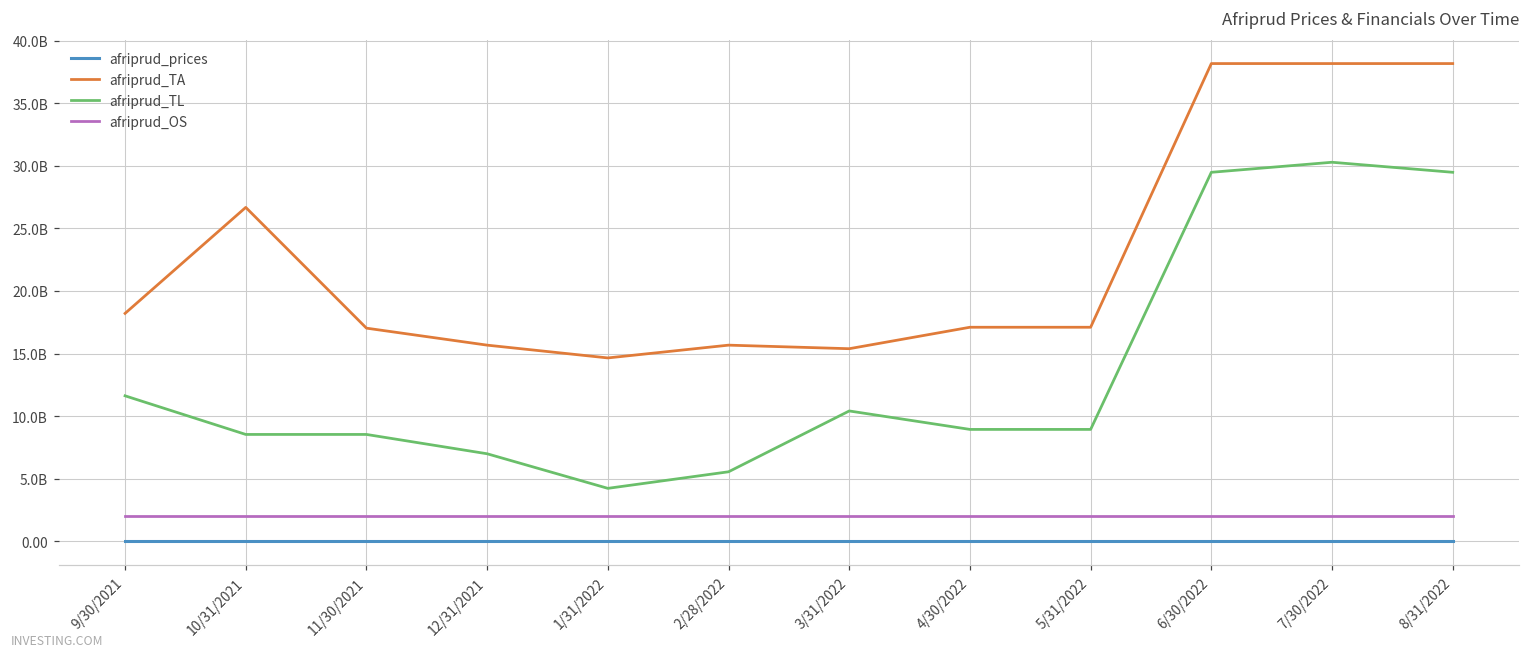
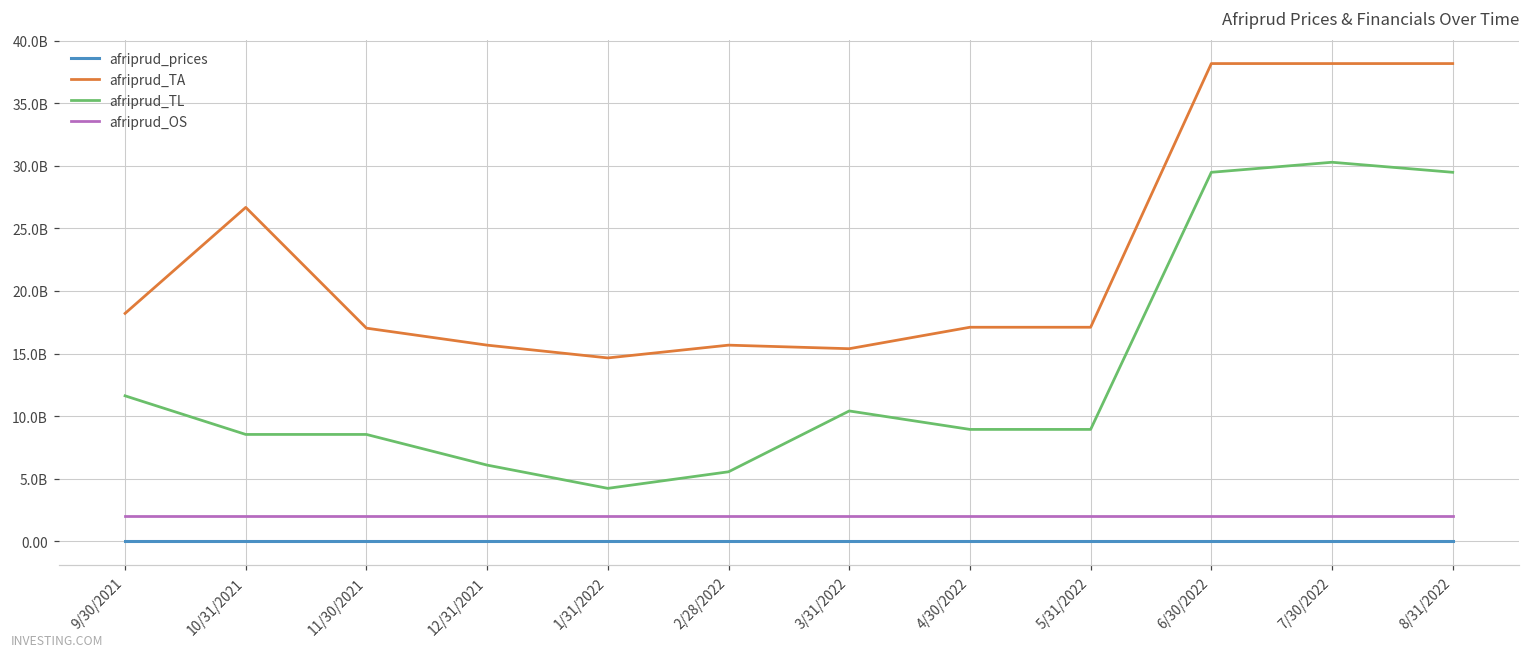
afriprud_TL, 12/31/2021: 7000000000 -> 6100000000
